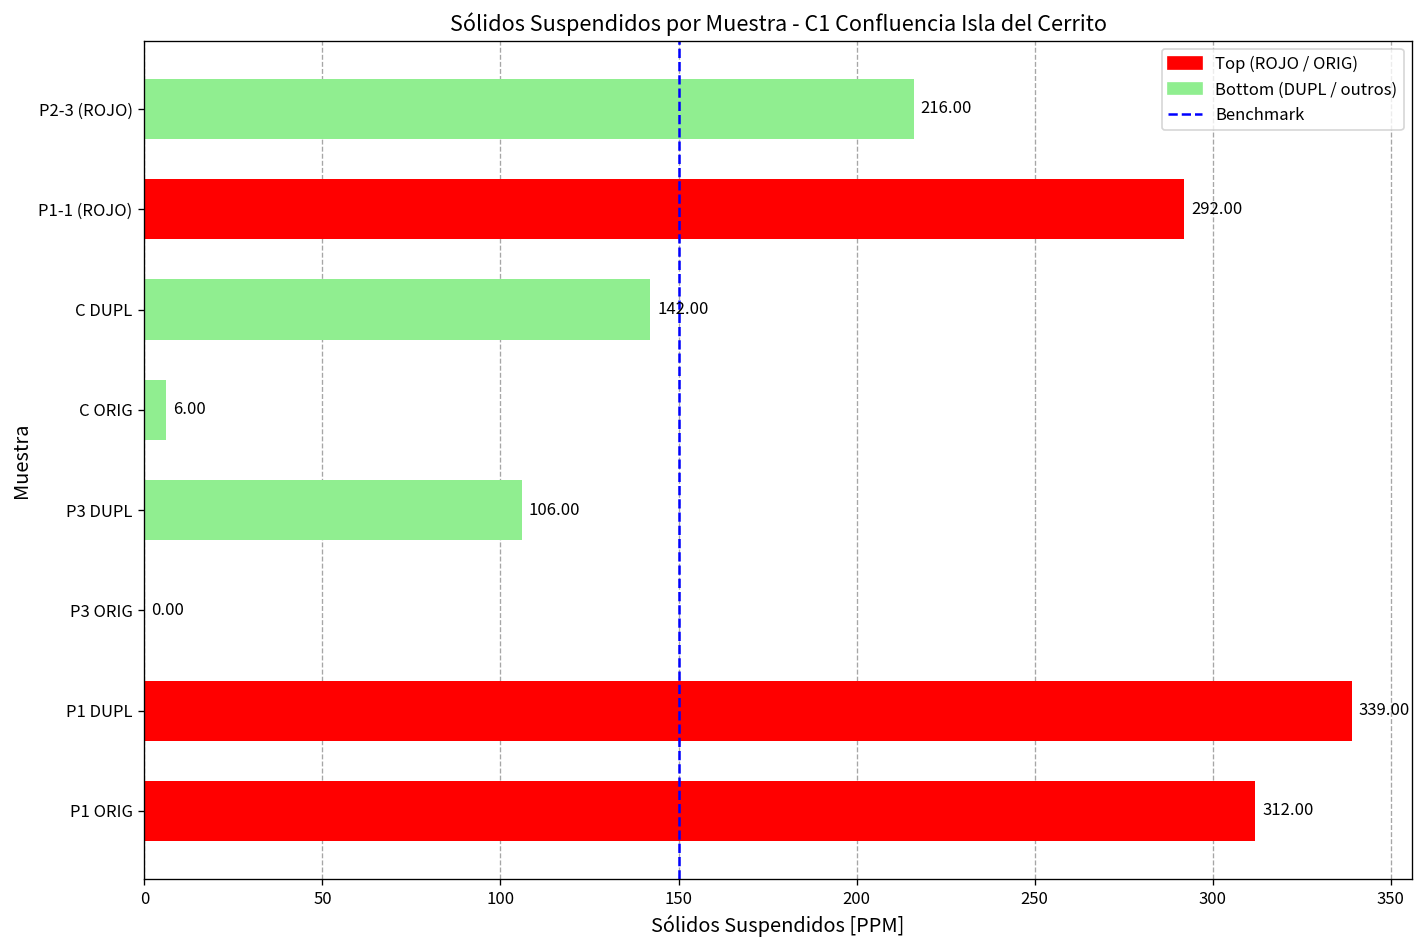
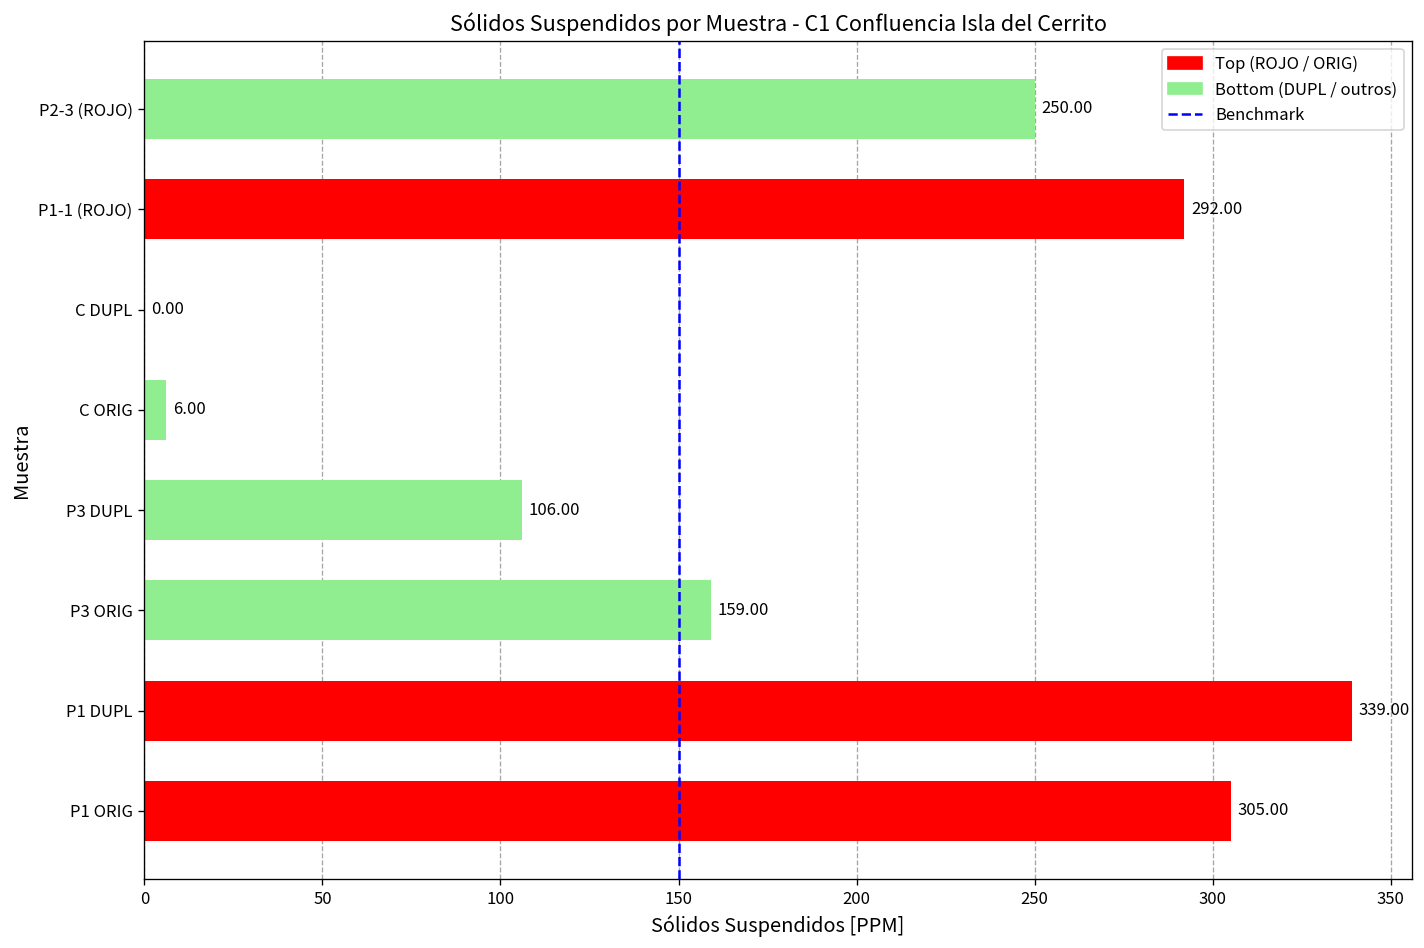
P2-3 (ROJO): 216.00 -> 250.00
C DUPL: 142.00 -> 0.00
P3 ORIG: 0.00 -> 159.00
P1 ORIG: 312.00 -> 305.00
